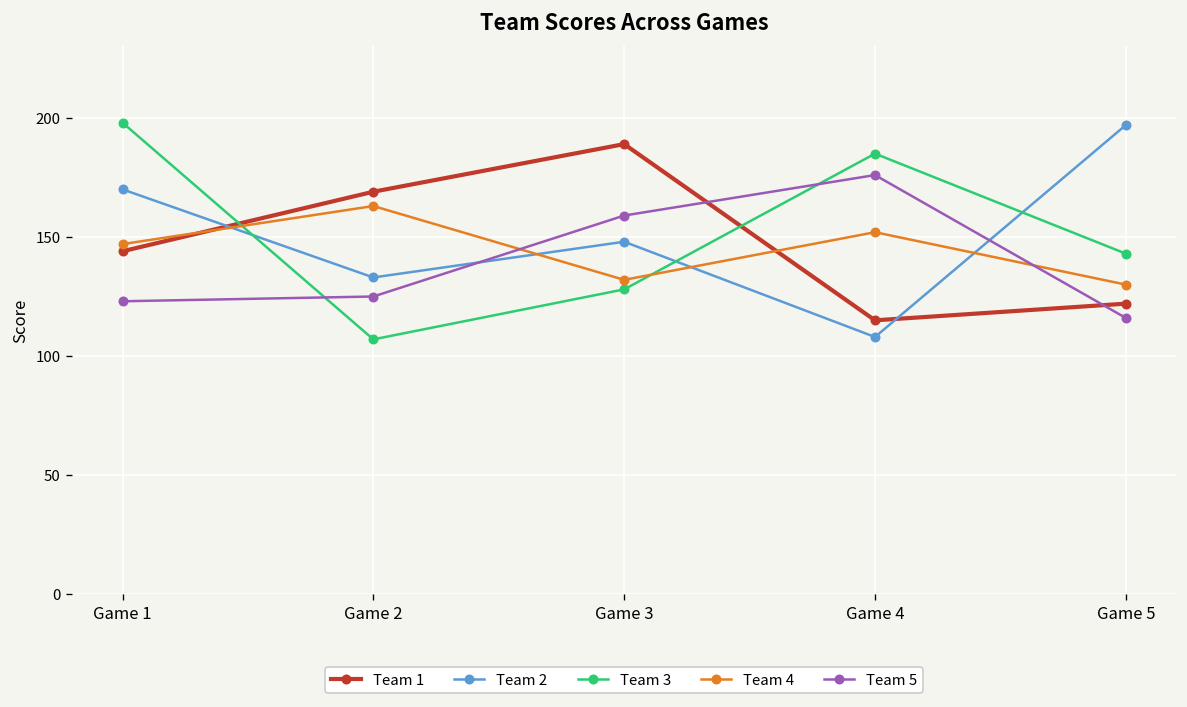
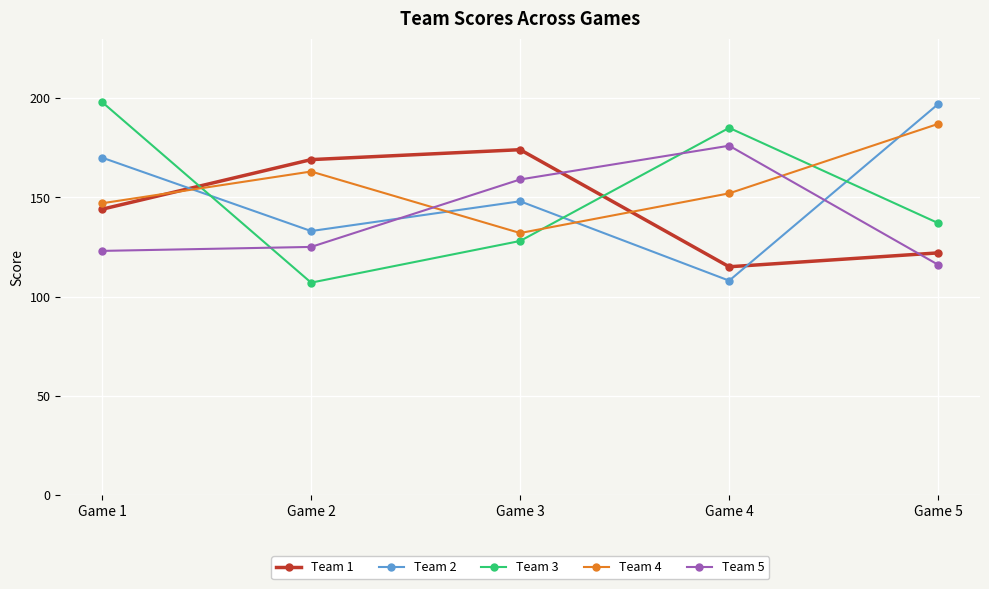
Team 1, Game 3: 189 -> 174
Team 3, Game 5: 143 -> 137
Team 4, Game 5: 130 -> 187
